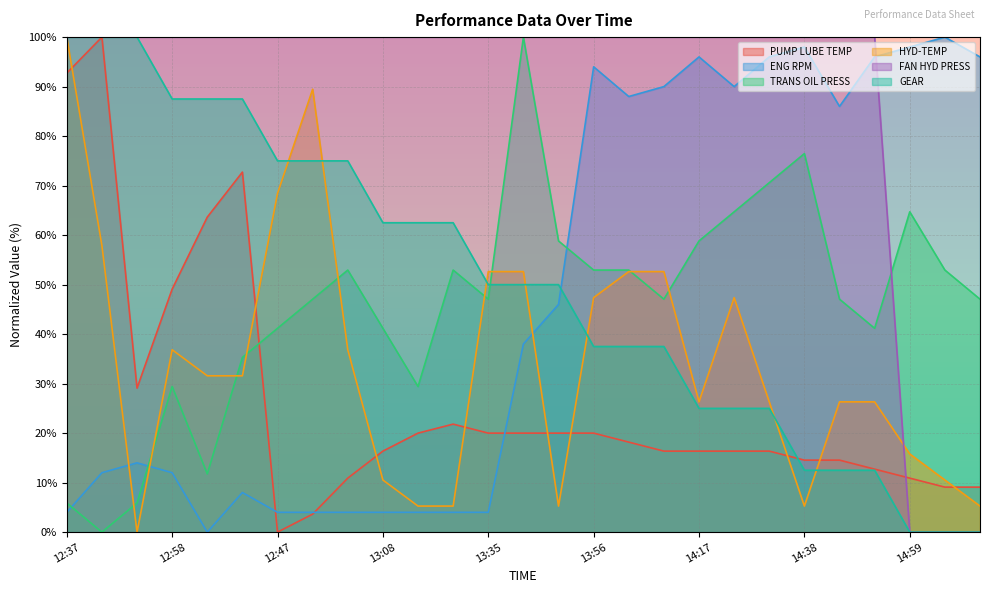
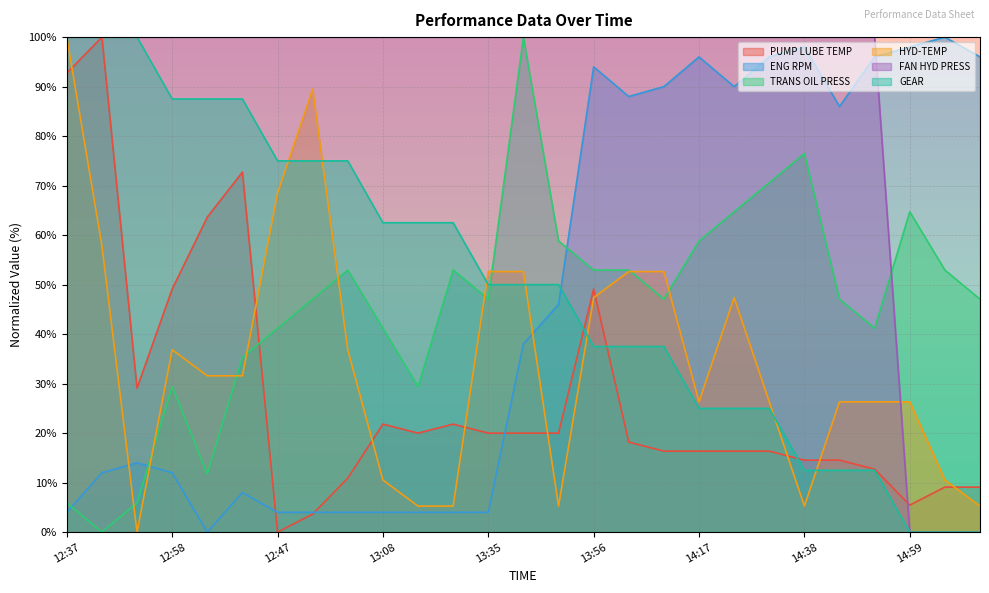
PUMP LUBE TEMP, 13:08: 16% -> 22%
PUMP LUBE TEMP, 13:56: 20% -> 49%
PUMP LUBE TEMP, 14:59: 11% -> 5%
HYD-TEMP, 14:59: 16% -> 26%
